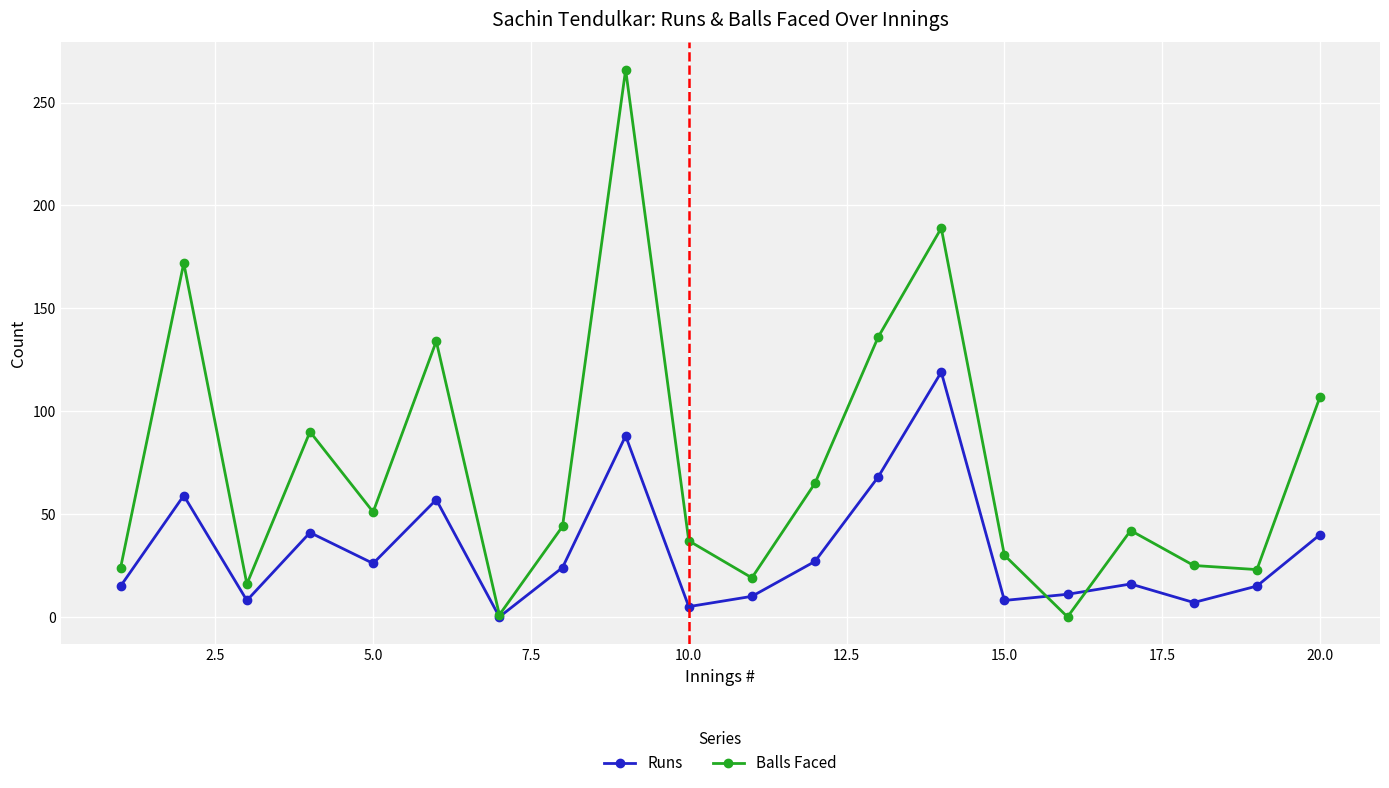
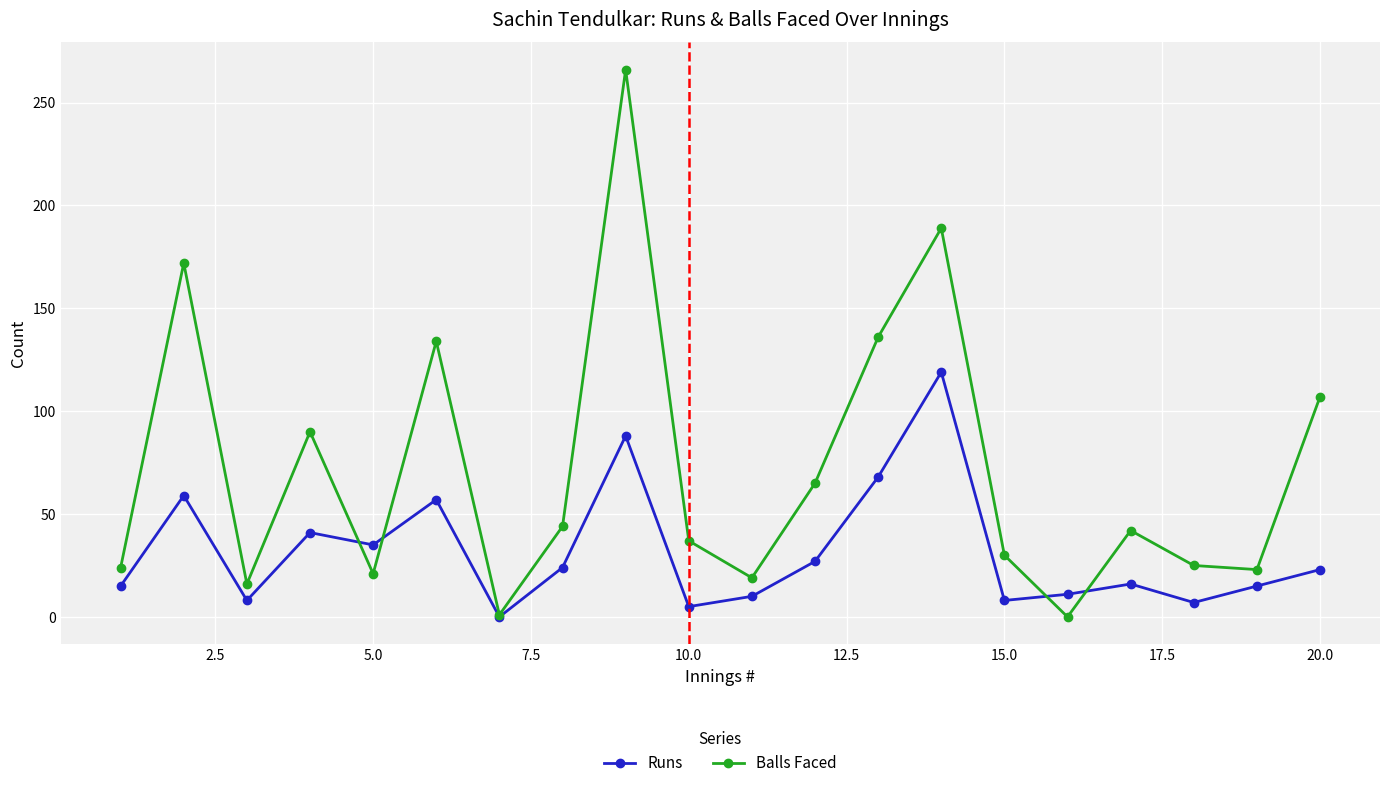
Runs, 5.0: 26 -> 35
Balls Faced, 5.0: 51 -> 21
Runs, 20.0: 40 -> 23
